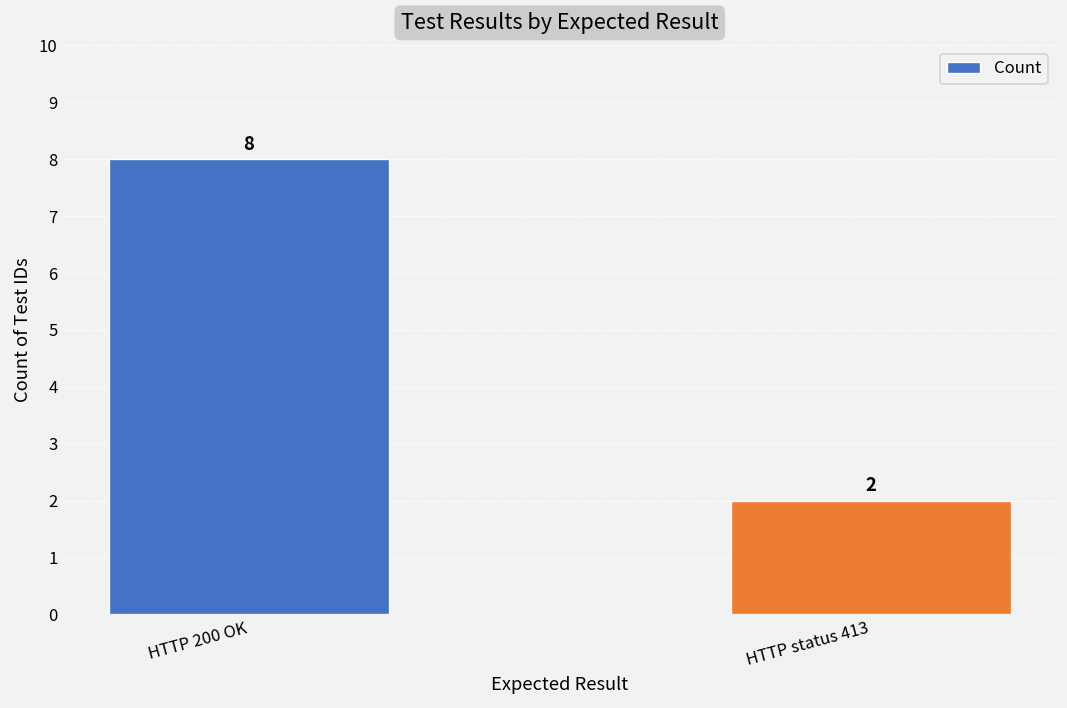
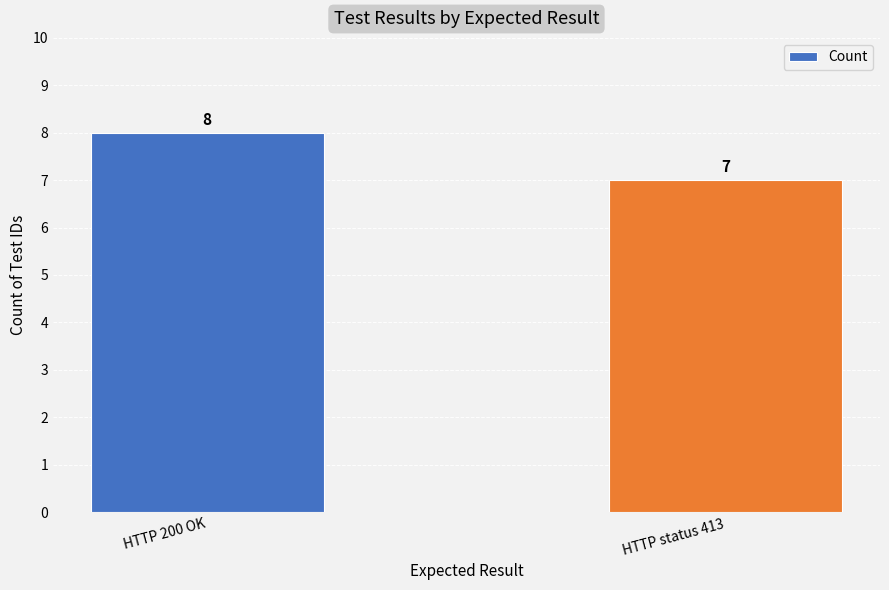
HTTP status 413: 2 -> 7
